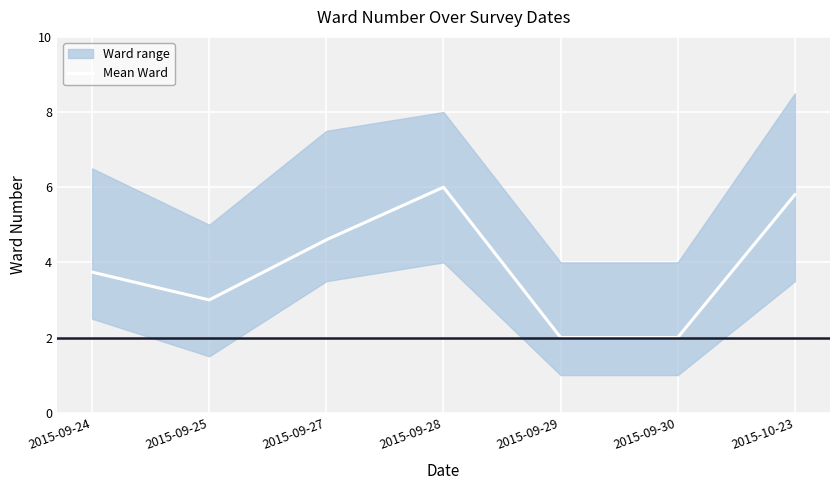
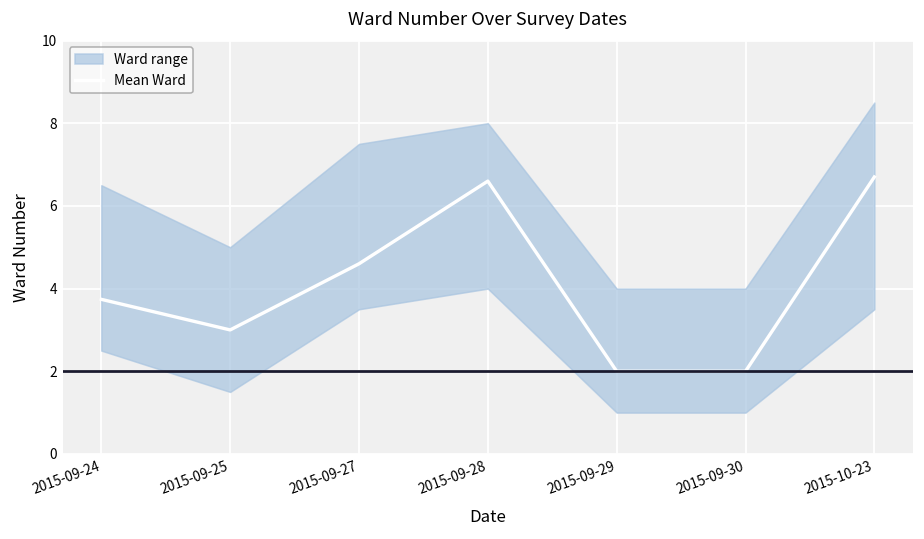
Mean Ward, 2015-09-28: 6.0 -> 6.6
Mean Ward, 2015-10-23: 5.8 -> 6.7
